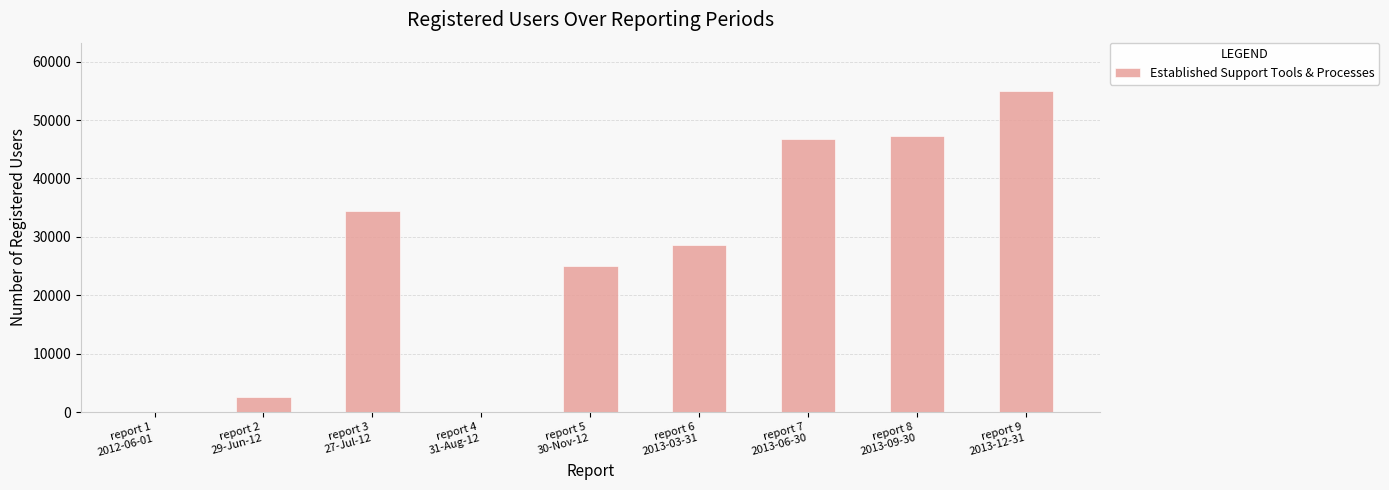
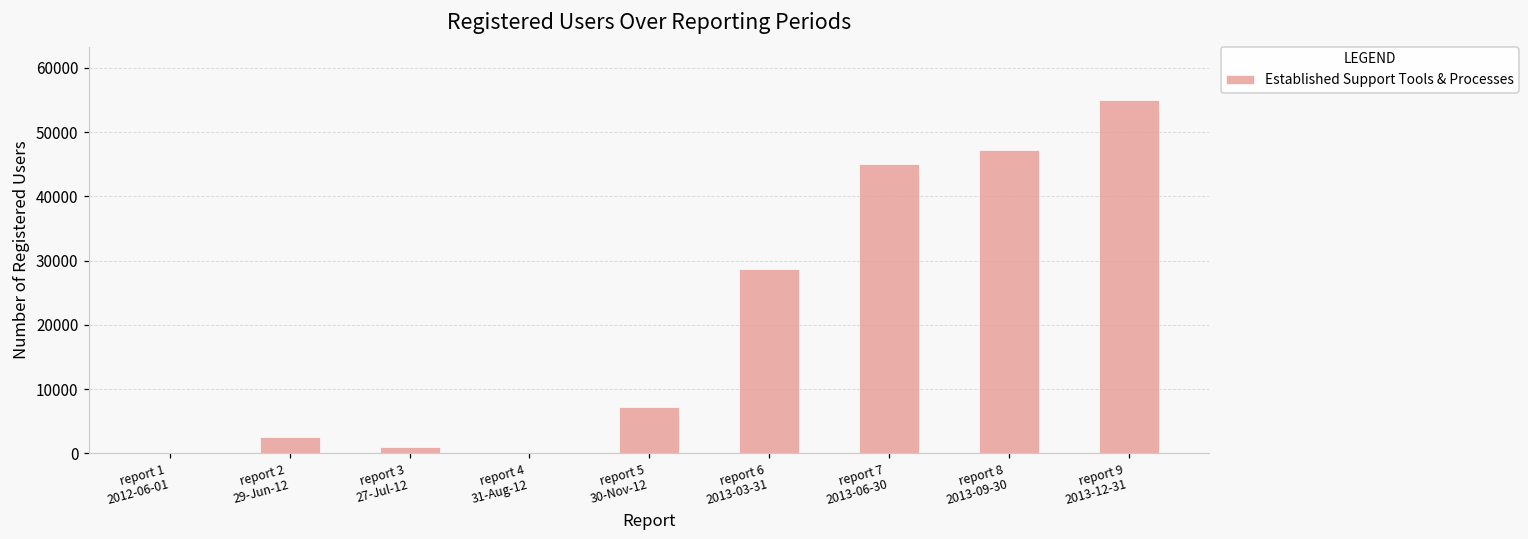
report 3 27-Jul-12: 34000 -> 1000
report 5 30-Nov-12: 25000 -> 7000
report 7 2013-06-30: 47000 -> 45000
